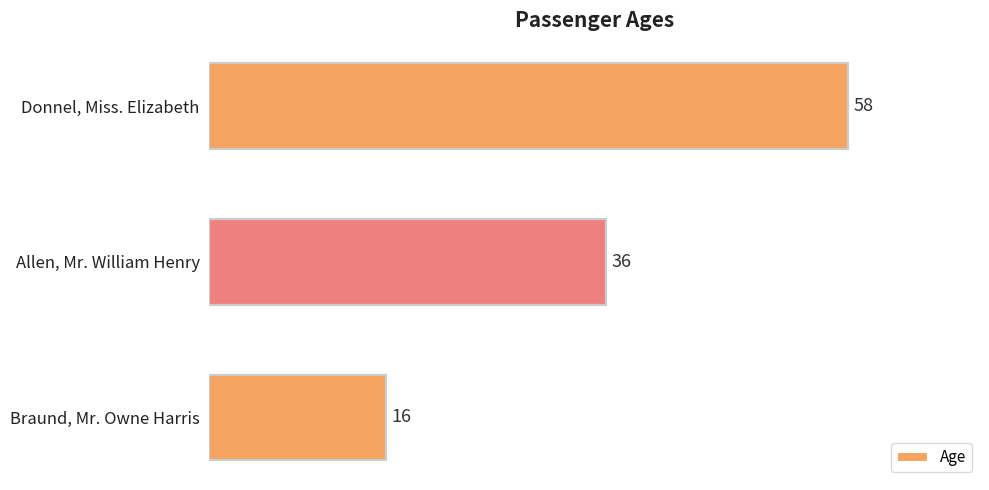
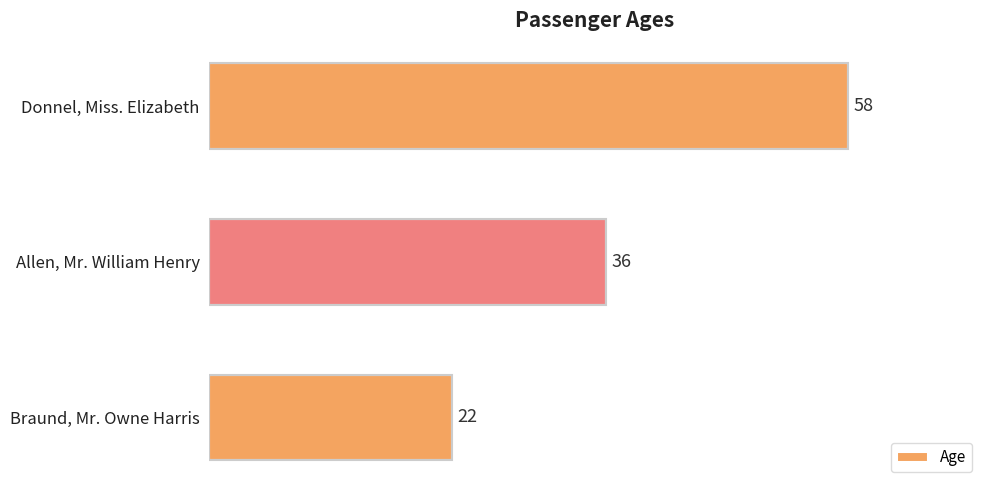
Braund, Mr. Owne Harris: 16 -> 22
